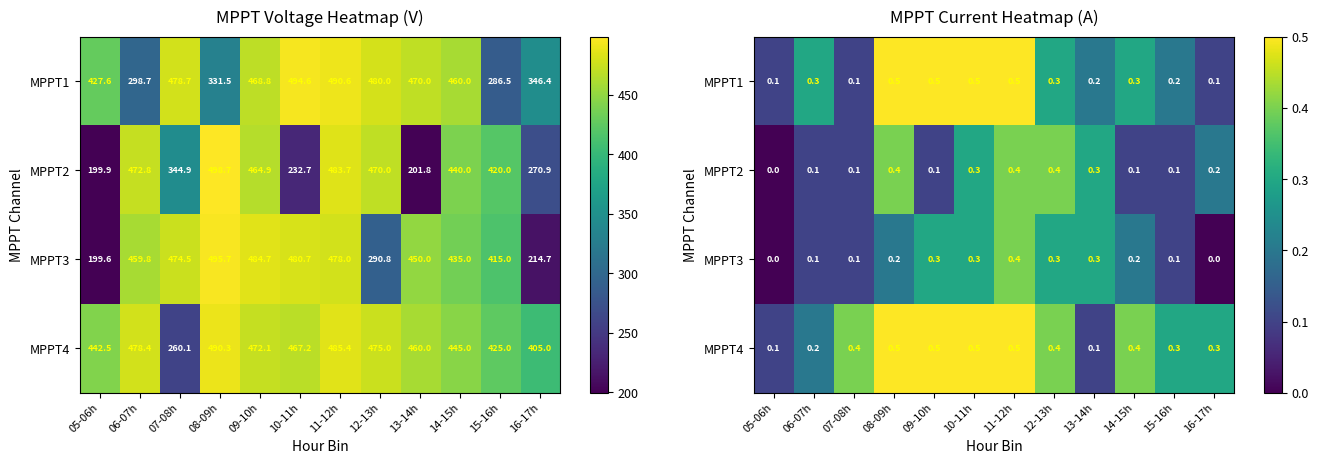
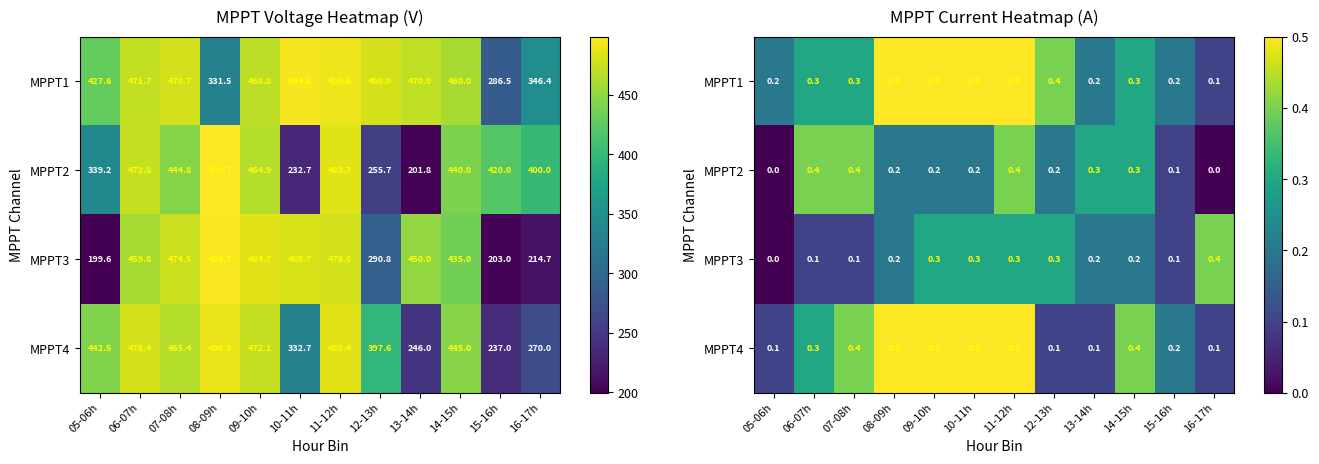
MPPT Voltage Heatmap (V), MPPT1, 06-07h: 298.7 -> 471.7
MPPT Voltage Heatmap (V), MPPT2, 05-06h: 199.9 -> 339.2
MPPT Voltage Heatmap (V), MPPT2, 07-08h: 344.9 -> 444.8
MPPT Voltage Heatmap (V), MPPT2, 12-13h: 470.0 -> 255.7
MPPT Voltage Heatmap (V), MPPT2, 16-17h: 270.9 -> 400.0
MPPT Voltage Heatmap (V), MPPT3, 15-16h: 415.0 -> 203.0
MPPT Voltage Heatmap (V), MPPT4, 07-08h: 260.1 -> 465.4
MPPT Voltage Heatmap (V), MPPT4, 10-11h: 467.2 -> 332.7
MPPT Voltage Heatmap (V), MPPT4, 12-13h: 475.0 -> 397.6
MPPT Voltage Heatmap (V), MPPT4, 13-14h: 460.0 -> 246.0
MPPT Voltage Heatmap (V), MPPT4, 15-16h: 425.0 -> 237.0
MPPT Voltage Heatmap (V), MPPT4, 16-17h: 405.0 -> 270.0
MPPT Current Heatmap (A), MPPT1, 05-06h: 0.1 -> 0.2
MPPT Current Heatmap (A), MPPT1, 07-08h: 0.1 -> 0.3
MPPT Current Heatmap (A), MPPT1, 12-13h: 0.3 -> 0.4
MPPT Current Heatmap (A), MPPT2, 06-07h: 0.1 -> 0.4
MPPT Current Heatmap (A), MPPT2, 07-08h: 0.1 -> 0.4
MPPT Current Heatmap (A), MPPT2, 08-09h: 0.4 -> 0.2
MPPT Current Heatmap (A), MPPT2, 09-10h: 0.1 -> 0.2
MPPT Current Heatmap (A), MPPT2, 10-11h: 0.3 -> 0.2
MPPT Current Heatmap (A), MPPT2, 12-13h: 0.4 -> 0.2
MPPT Current Heatmap (A), MPPT2, 14-15h: 0.1 -> 0.3
MPPT Current Heatmap (A), MPPT2, 16-17h: 0.2 -> 0.0
MPPT Current Heatmap (A), MPPT3, 11-12h: 0.4 -> 0.3
MPPT Current Heatmap (A), MPPT3, 13-14h: 0.3 -> 0.2
MPPT Current Heatmap (A), MPPT3, 16-17h: 0.0 -> 0.4
MPPT Current Heatmap (A), MPPT4, 06-07h: 0.2 -> 0.3
MPPT Current Heatmap (A), MPPT4, 12-13h: 0.4 -> 0.1
MPPT Current Heatmap (A), MPPT4, 15-16h: 0.3 -> 0.2
MPPT Current Heatmap (A), MPPT4, 16-17h: 0.3 -> 0.1
